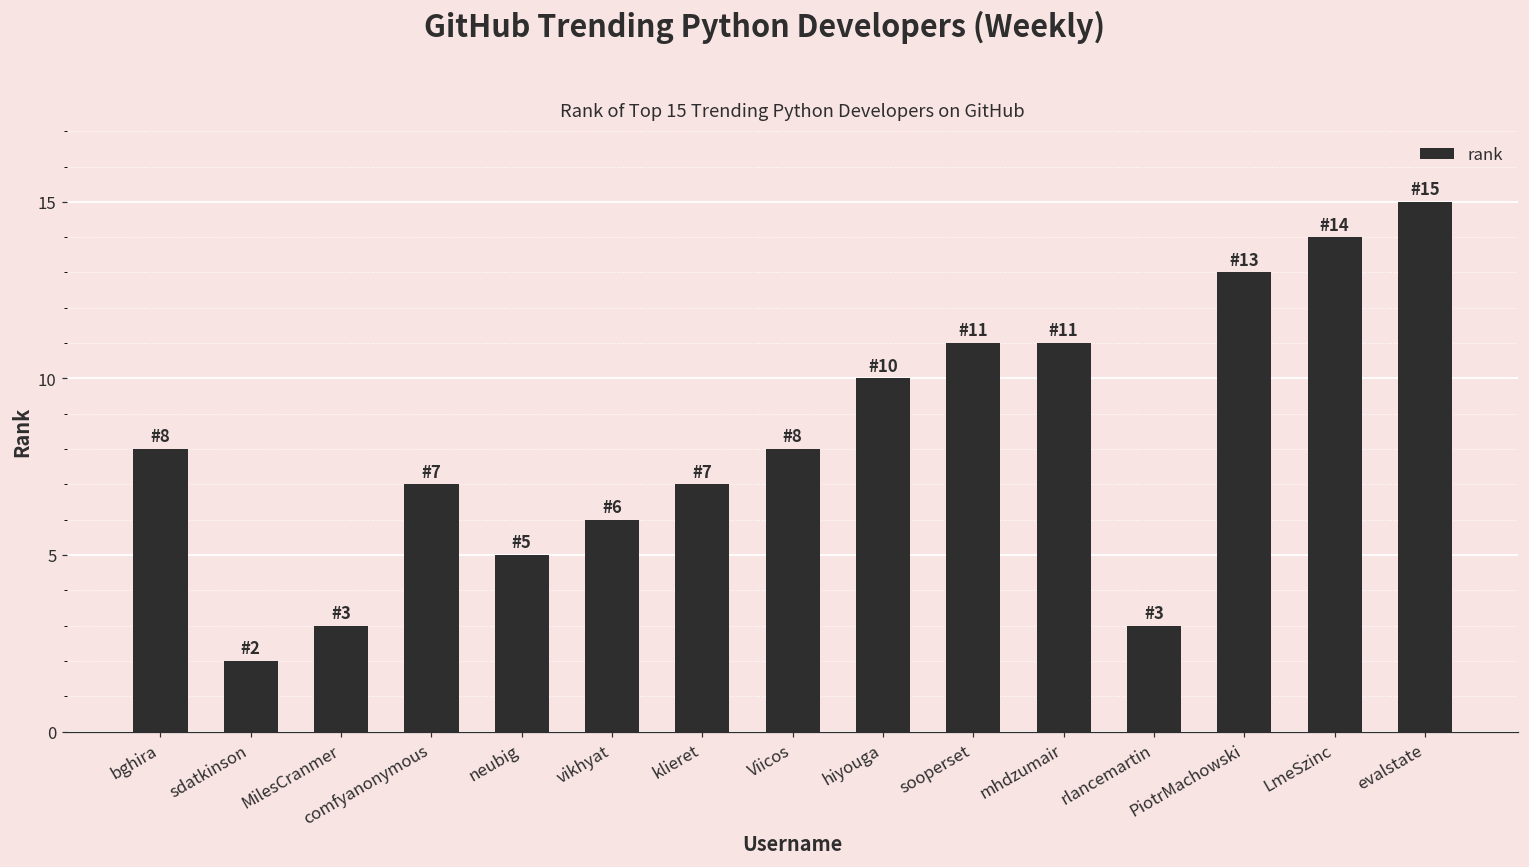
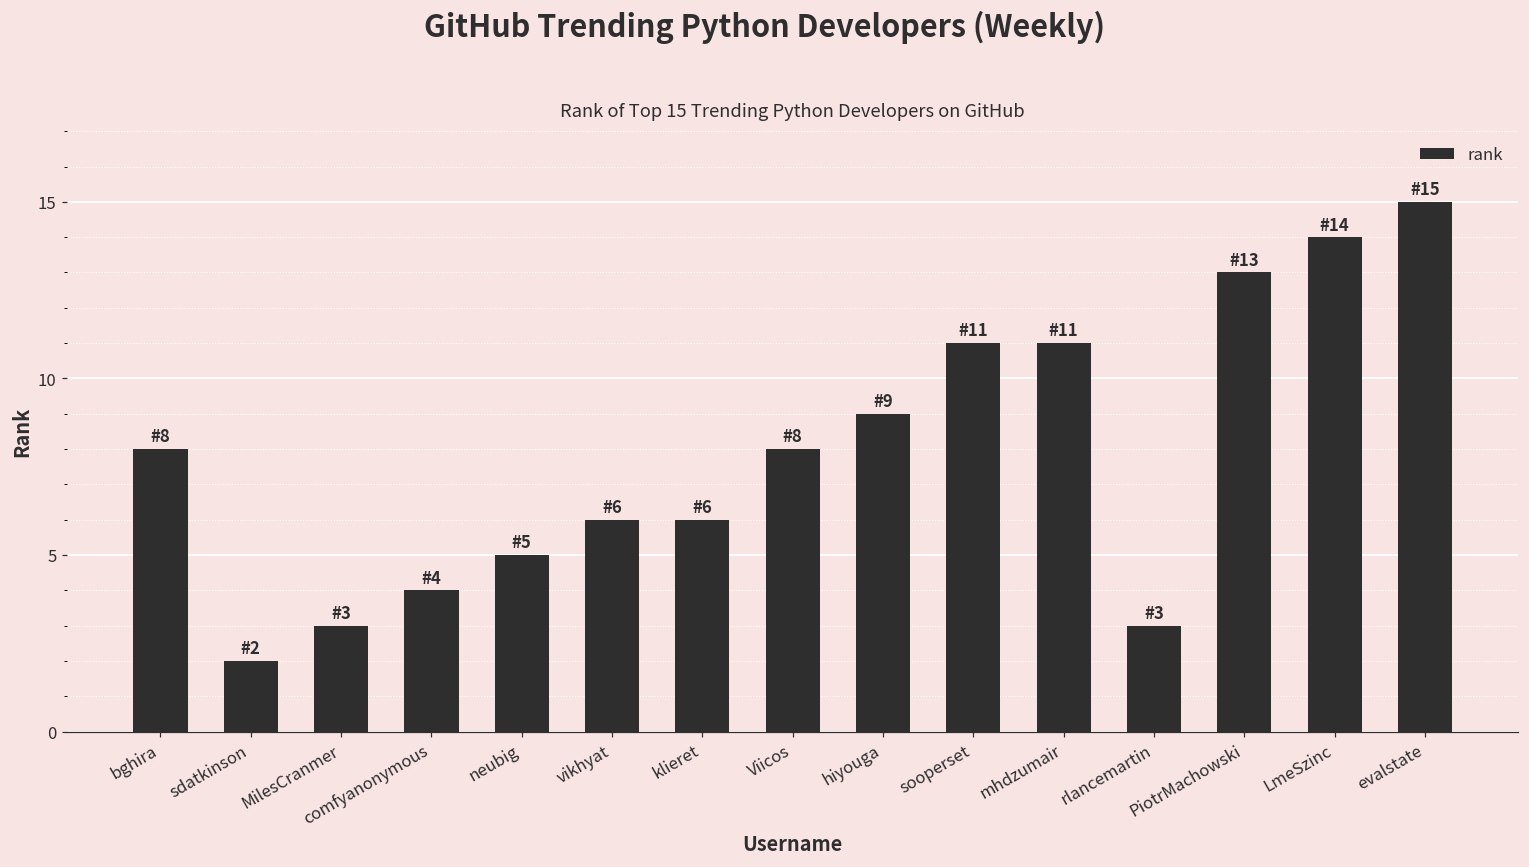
comfyanonymous: 7 -> 4
klieret: 7 -> 6
hiyouga: 10 -> 9
